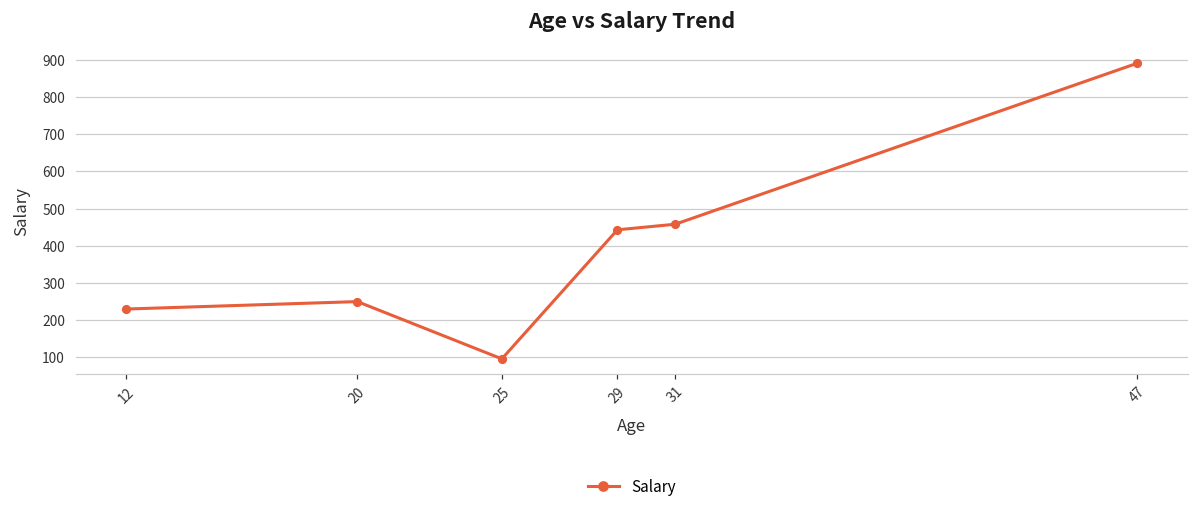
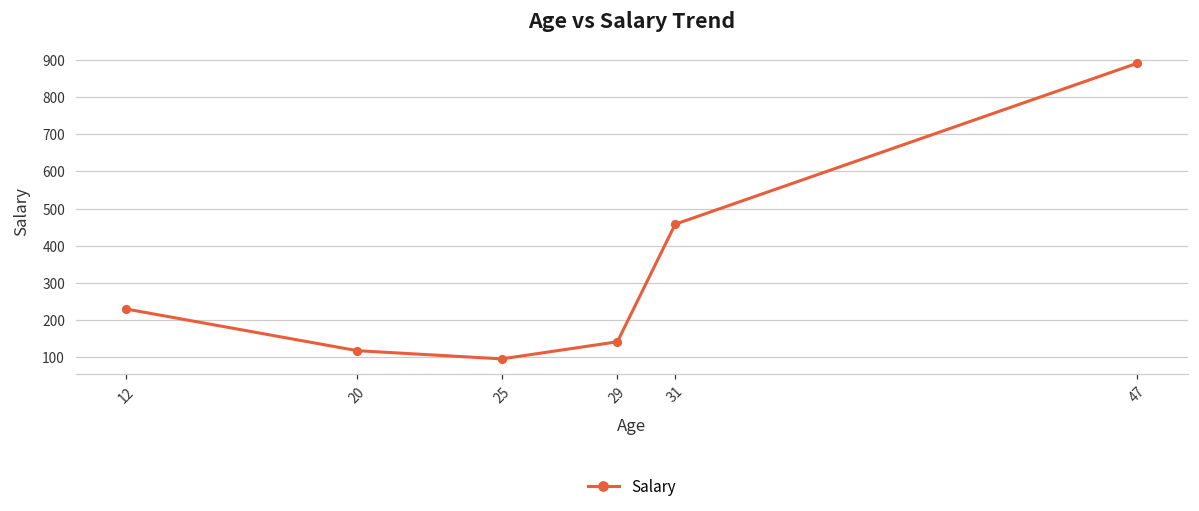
20: 250 -> 120
29: 440 -> 140
